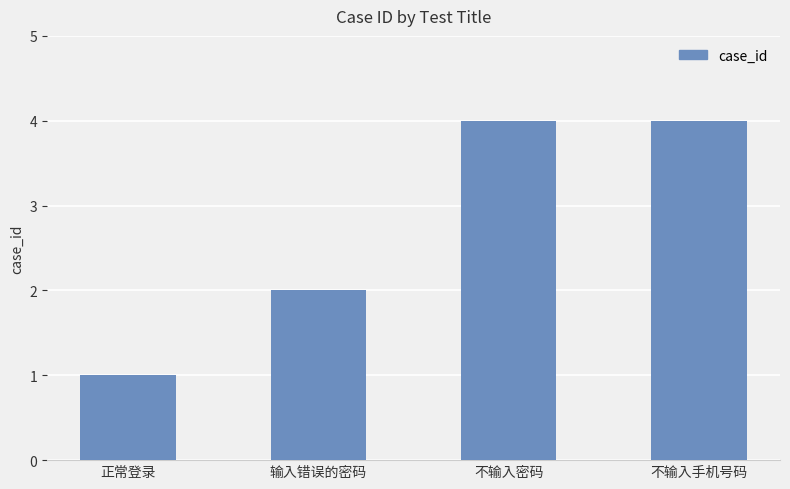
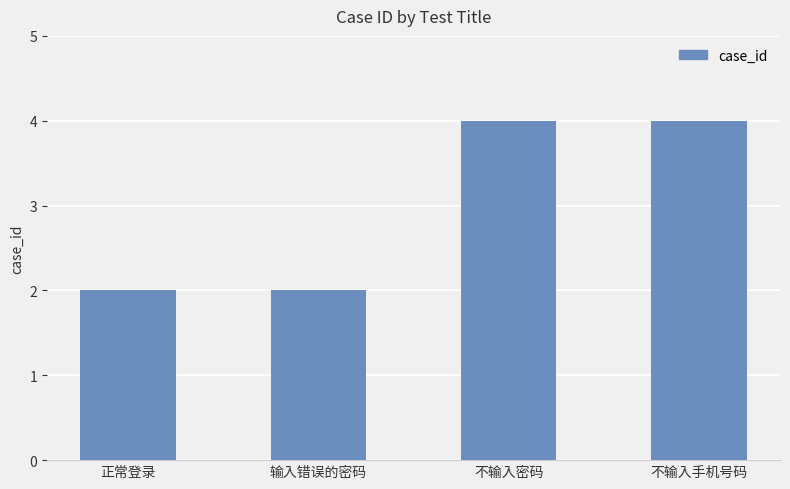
正常登录: 1 -> 2
